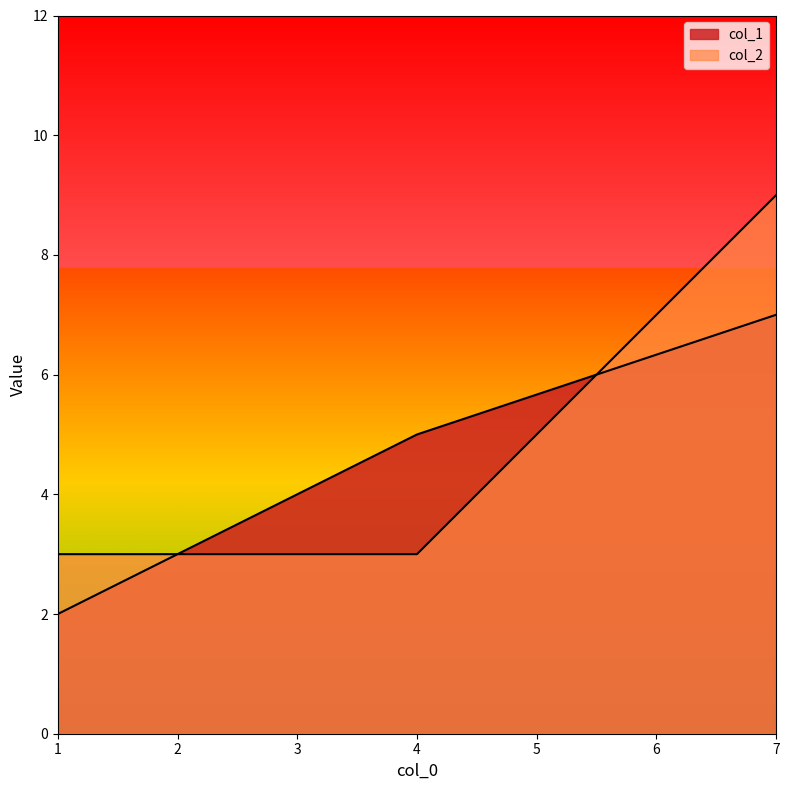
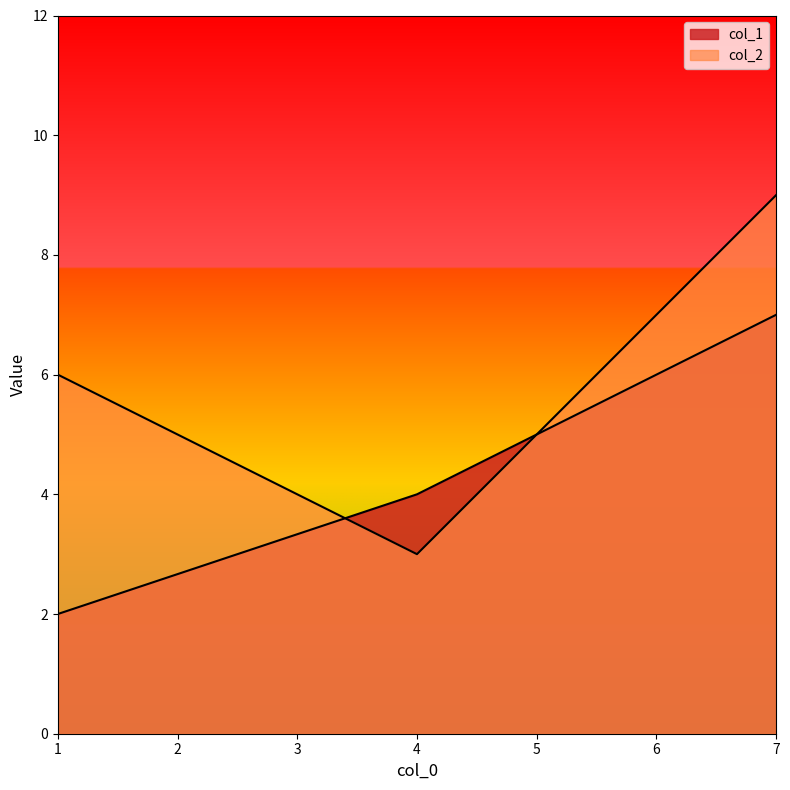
col_2, 1: 3 -> 6
col_1, 4: 5 -> 4
